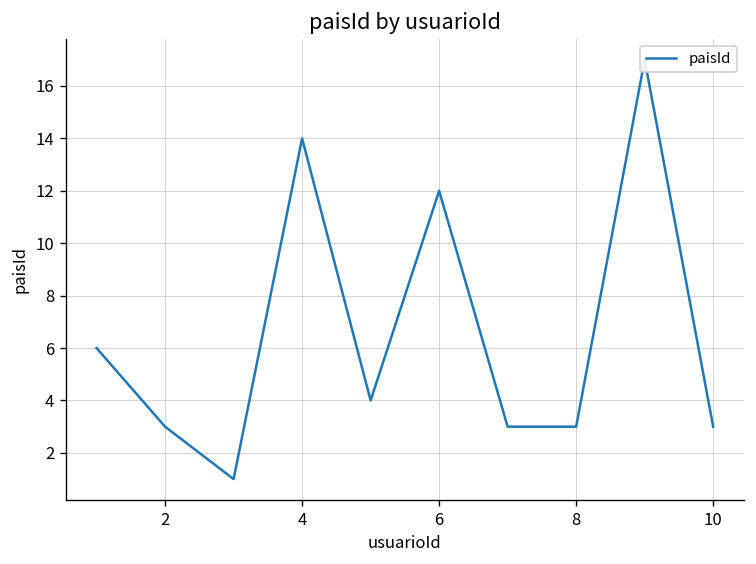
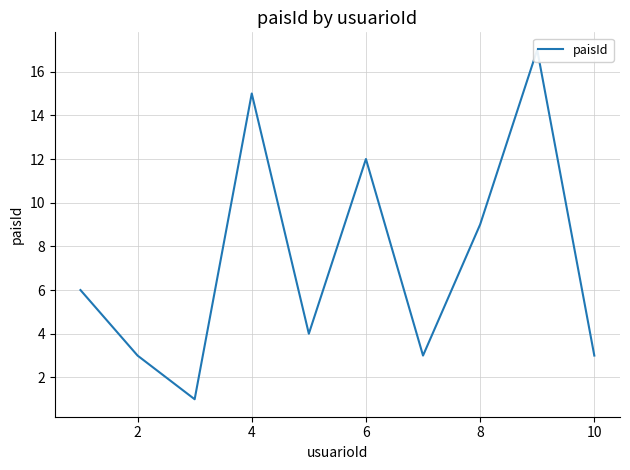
4: 14 -> 15
8: 3 -> 9
